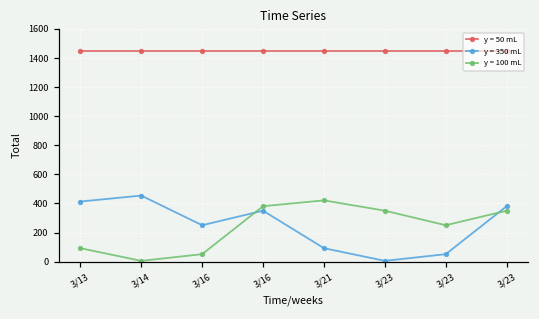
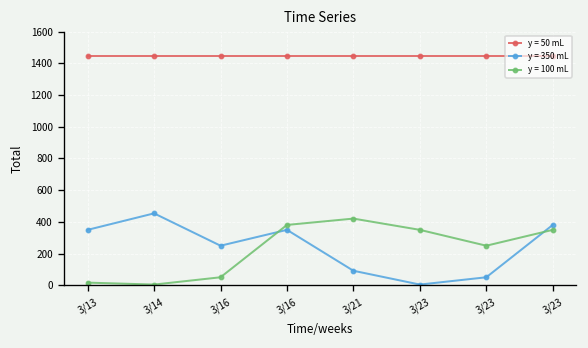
y = 350 mL, 3/13: 410 -> 350
y = 100 mL, 3/13: 90 -> 20
